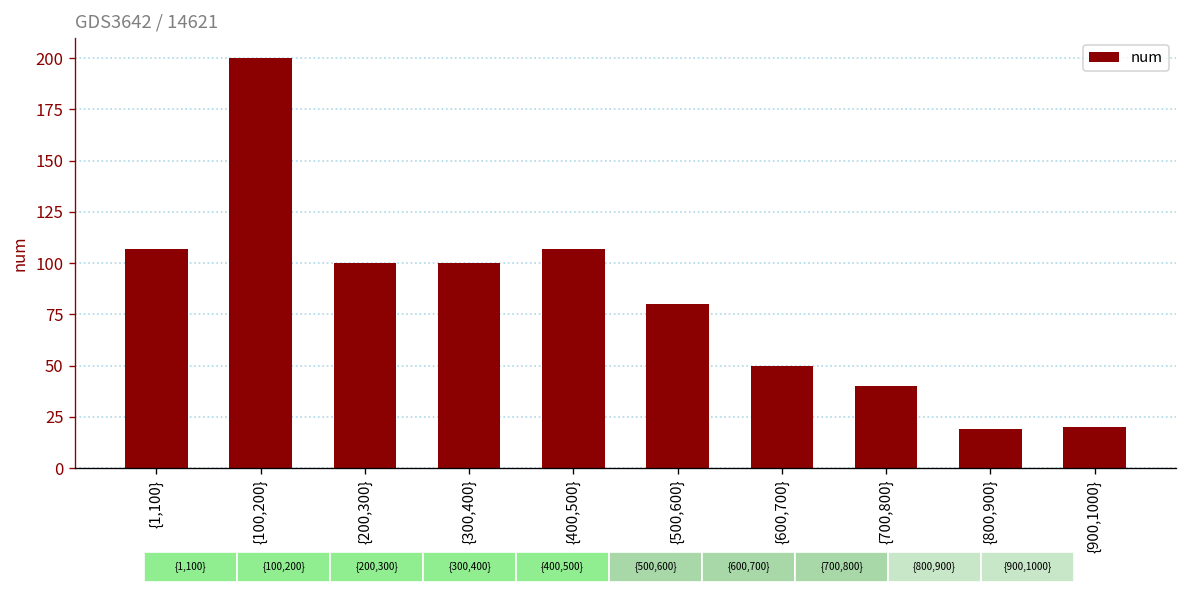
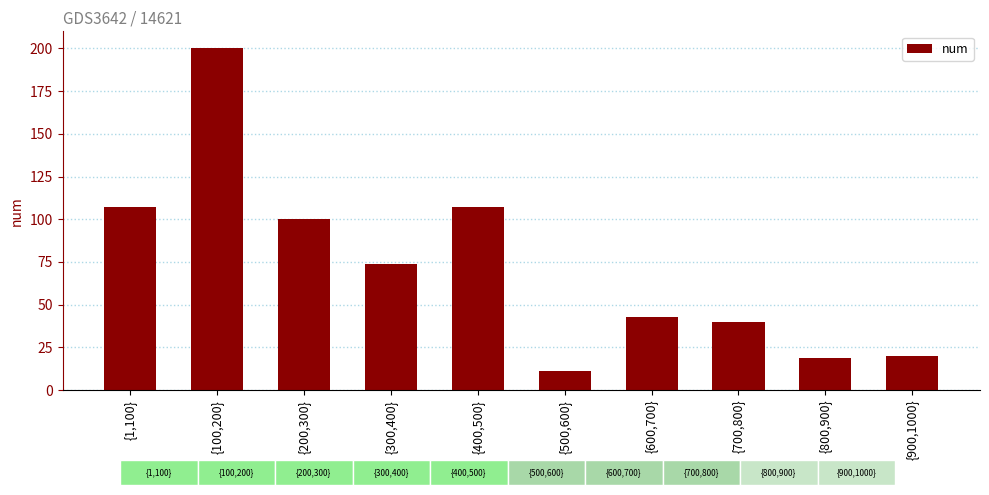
GDS3642 / 14621, {300,400}: 100 -> 74
GDS3642 / 14621, {500,600}: 80 -> 11
GDS3642 / 14621, {600,700}: 50 -> 43
